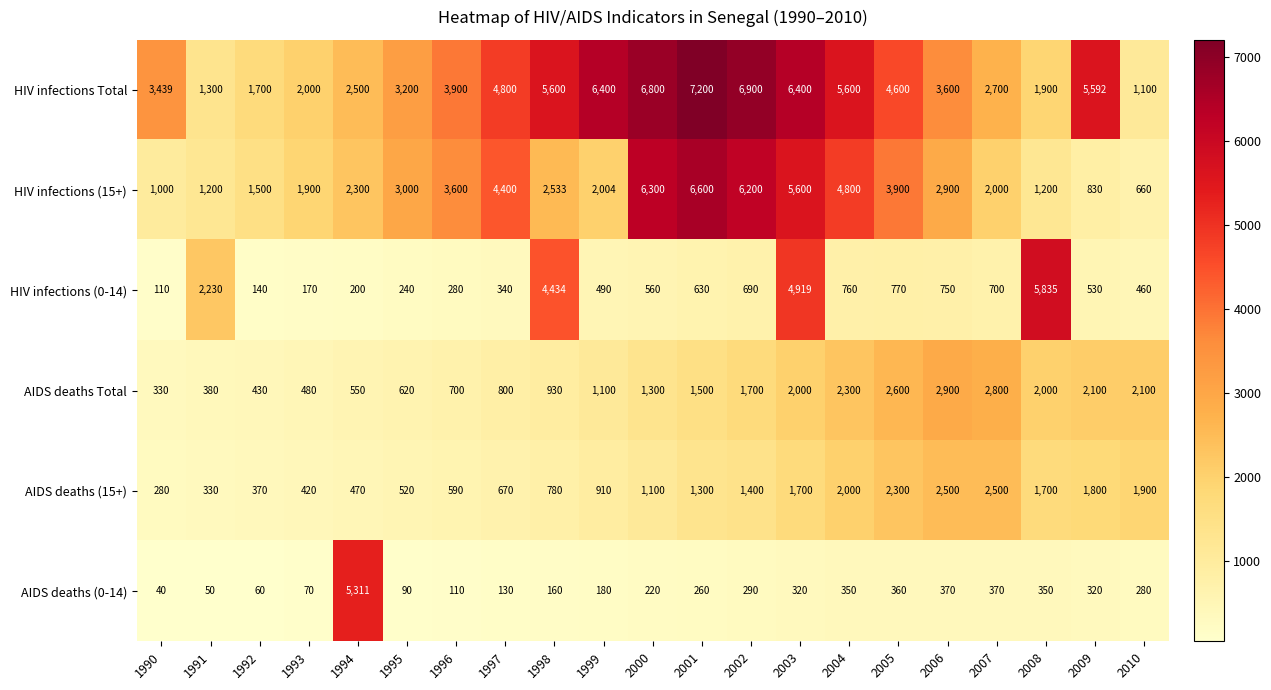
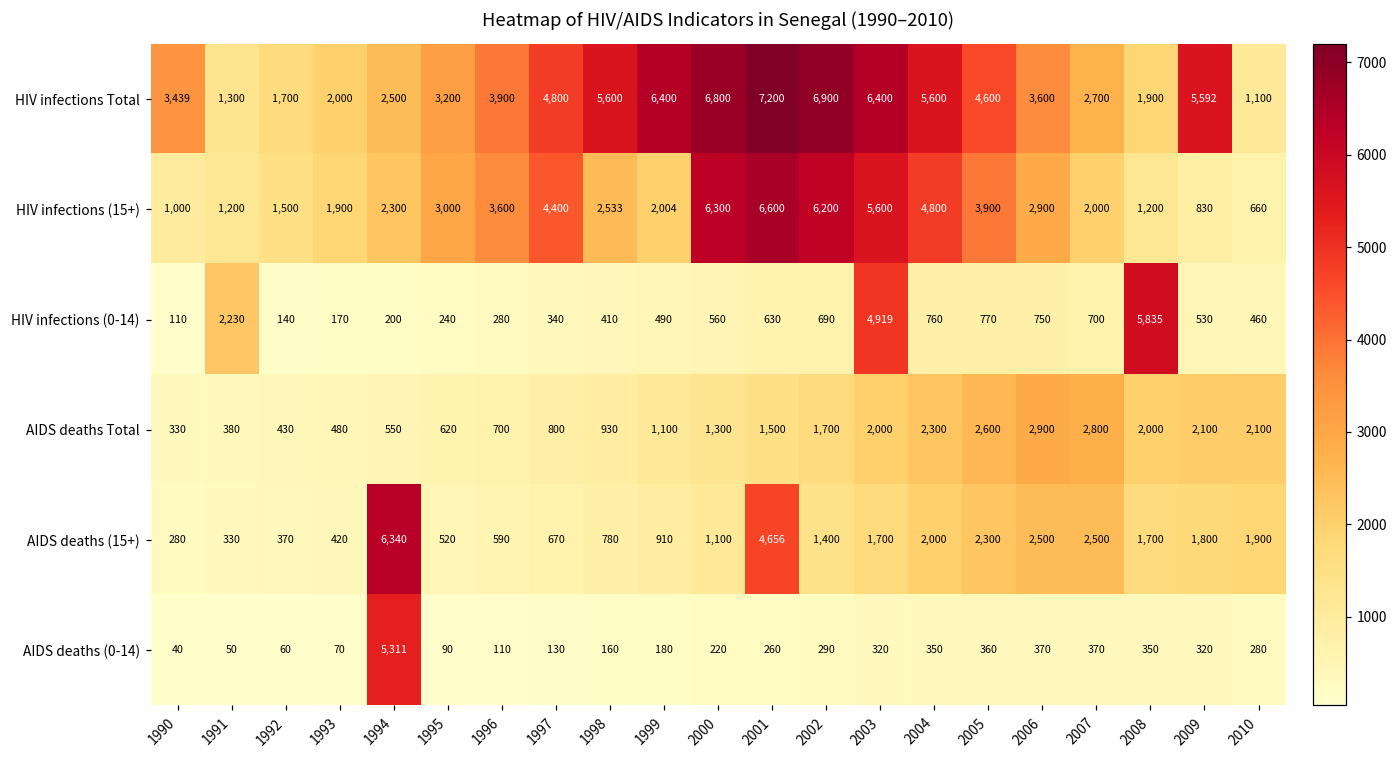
HIV infections (0-14), 1998: 4,434 -> 410
AIDS deaths (15+), 1994: 470 -> 6,340
AIDS deaths (15+), 2001: 1,300 -> 4,656
